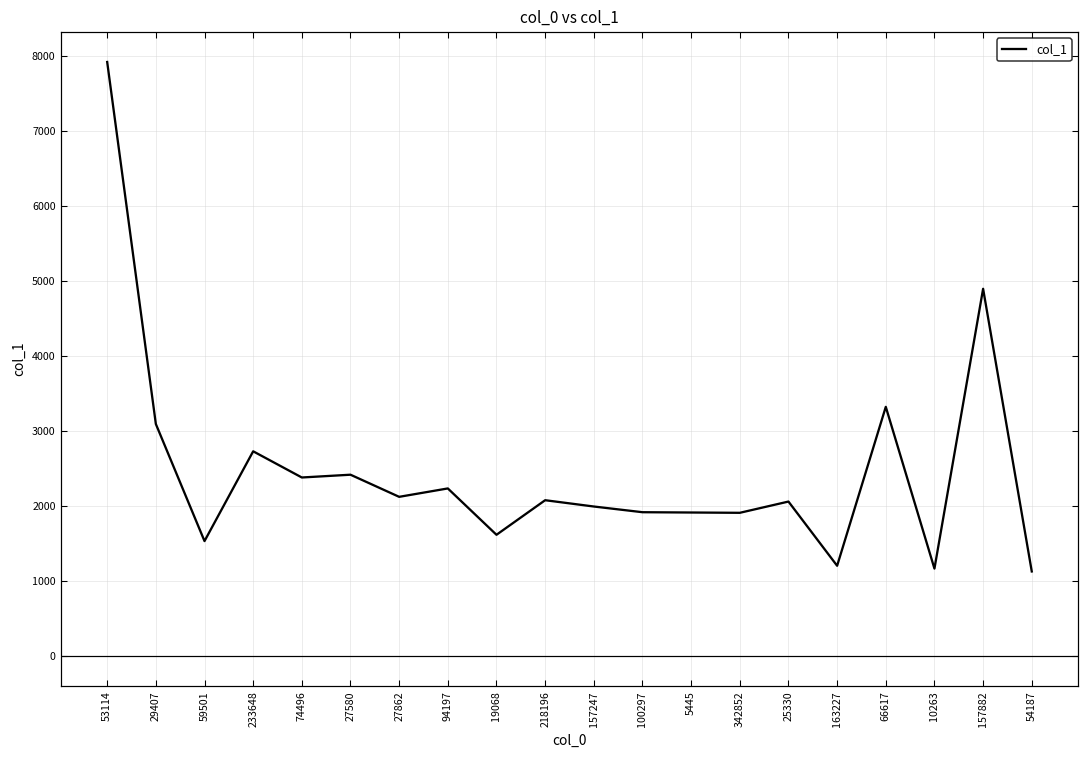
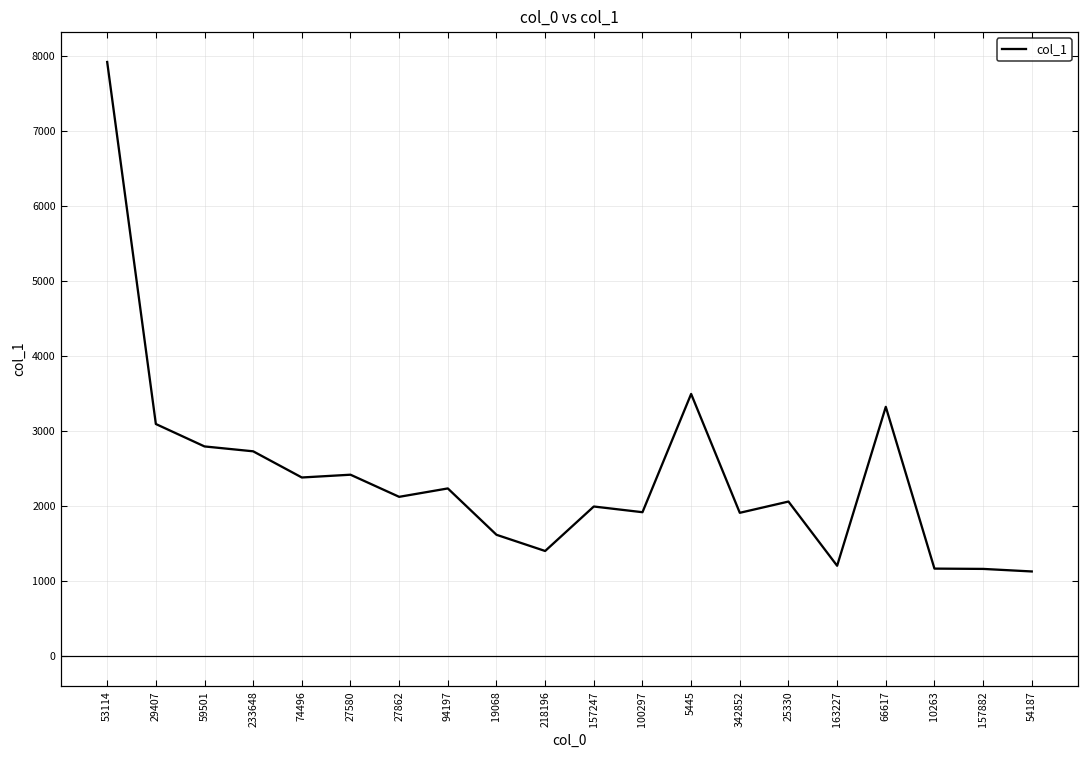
59501: 1500 -> 2800
218196: 2100 -> 1400
5445: 1900 -> 3500
157882: 4900 -> 1200
